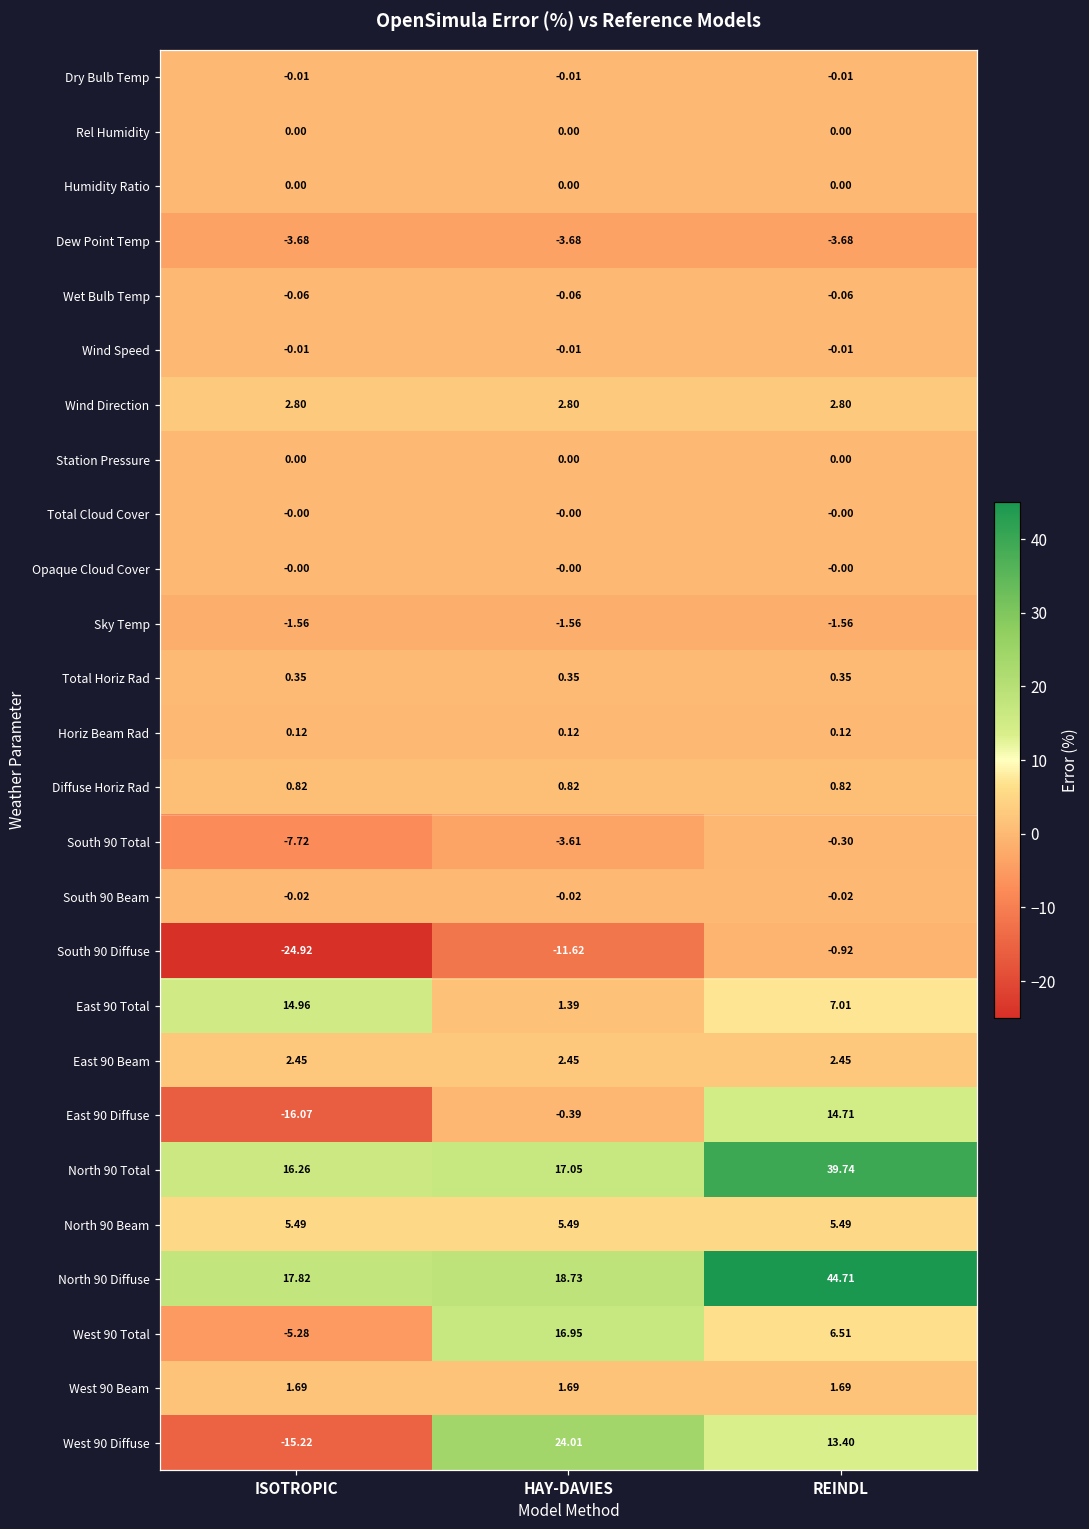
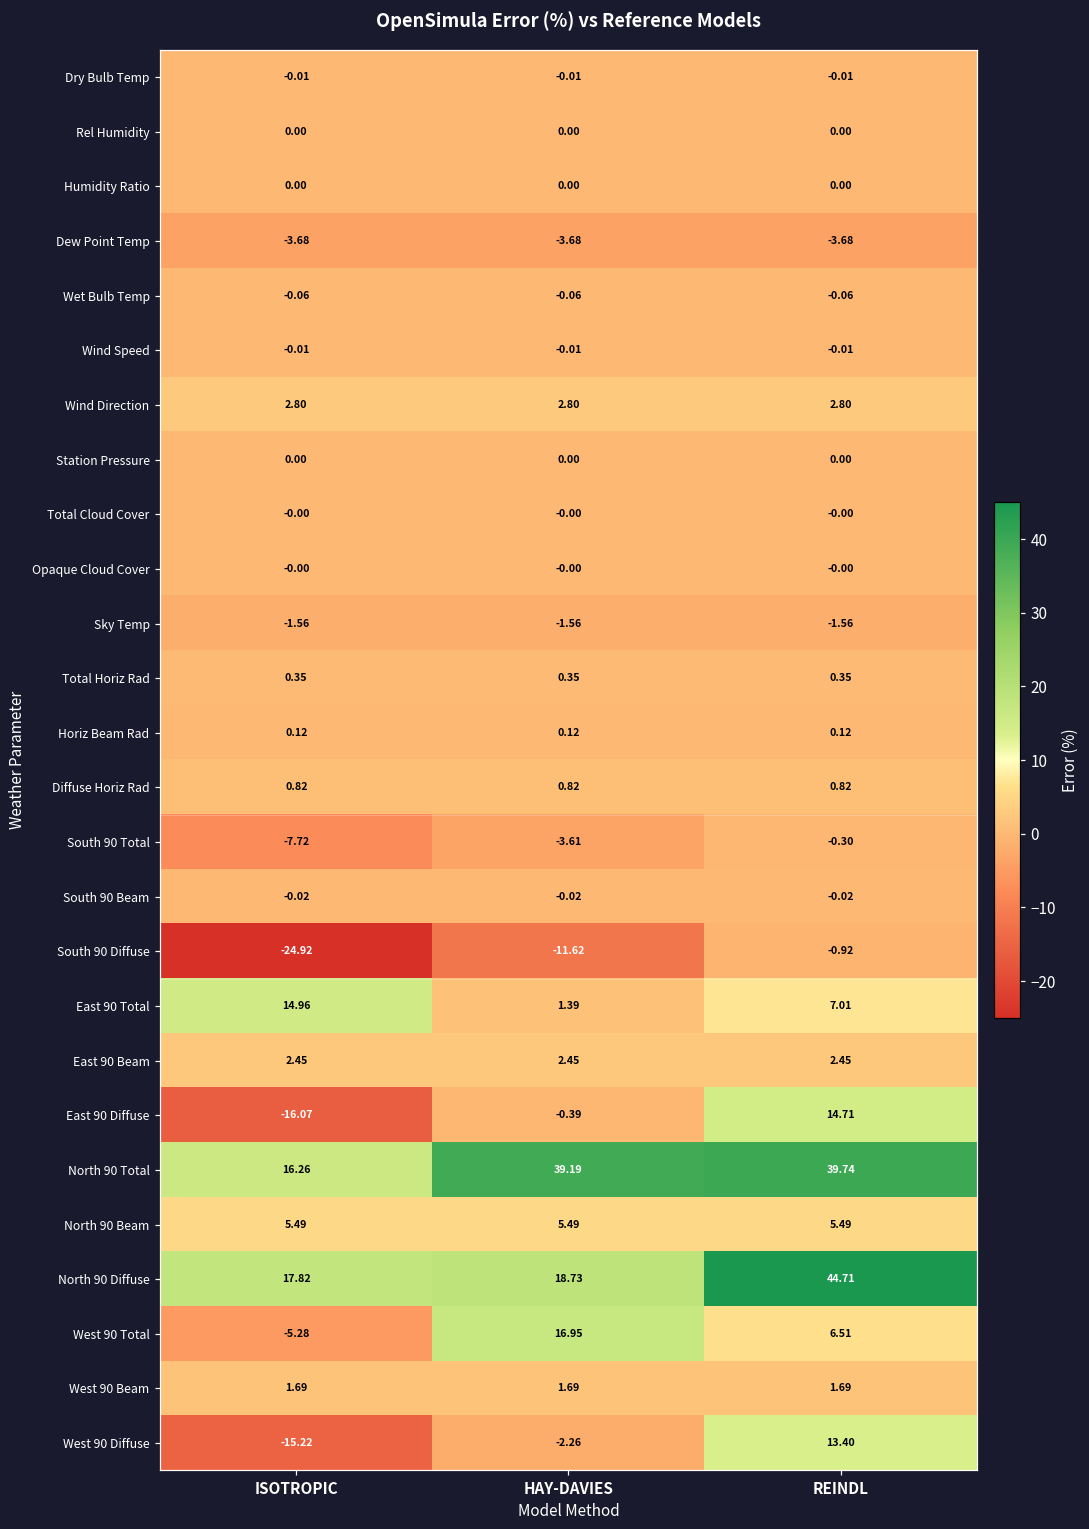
North 90 Total, HAY-DAVIES: 17.05 -> 39.19
West 90 Diffuse, HAY-DAVIES: 24.01 -> -2.26
